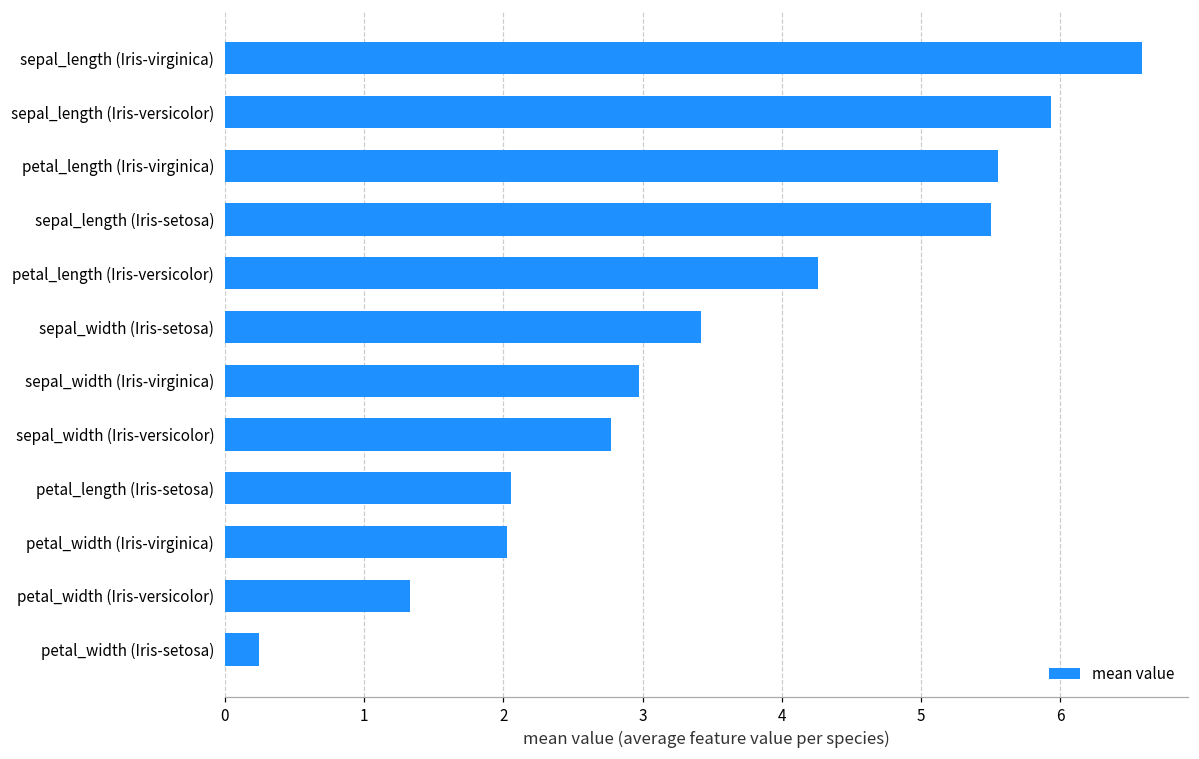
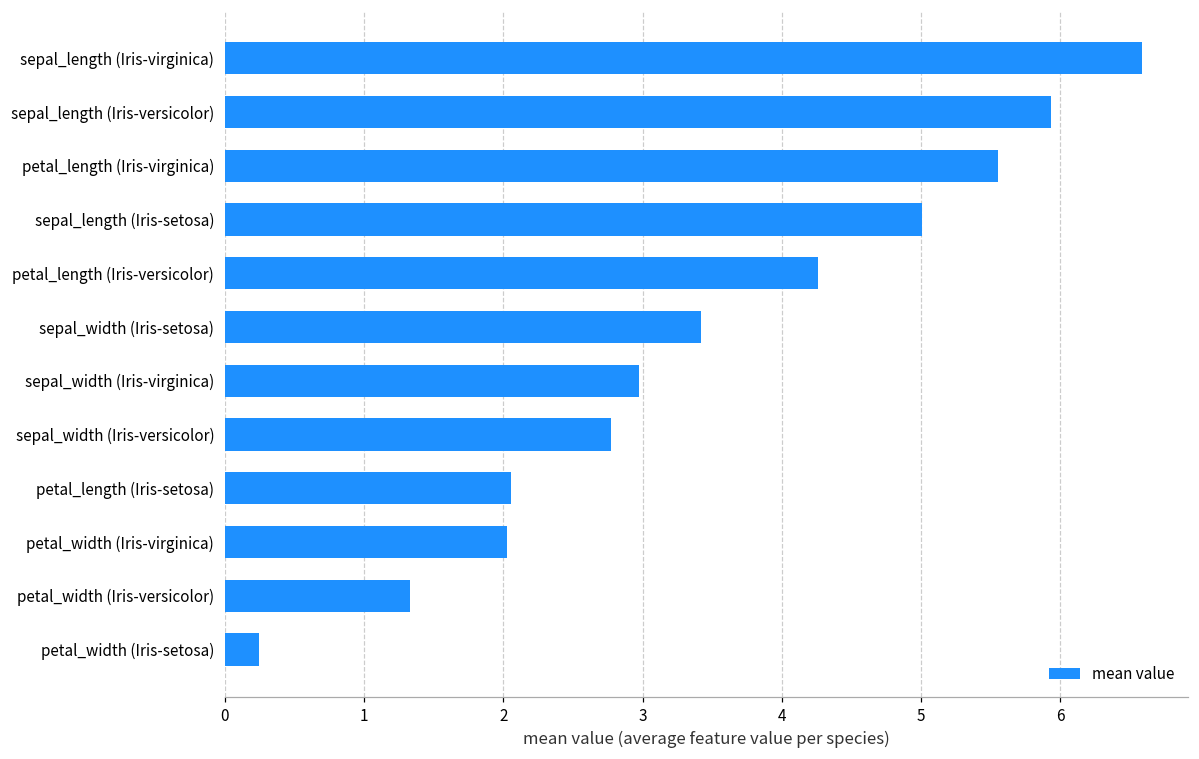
sepal_length (Iris-setosa): 5.50 -> 5.01
